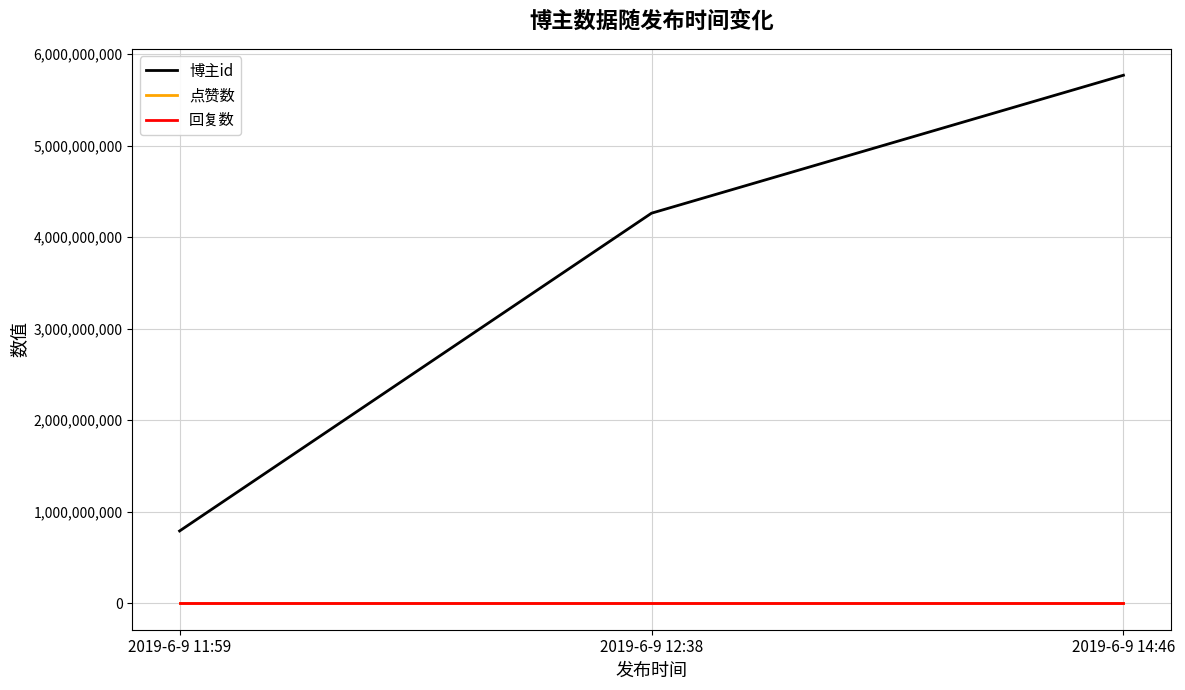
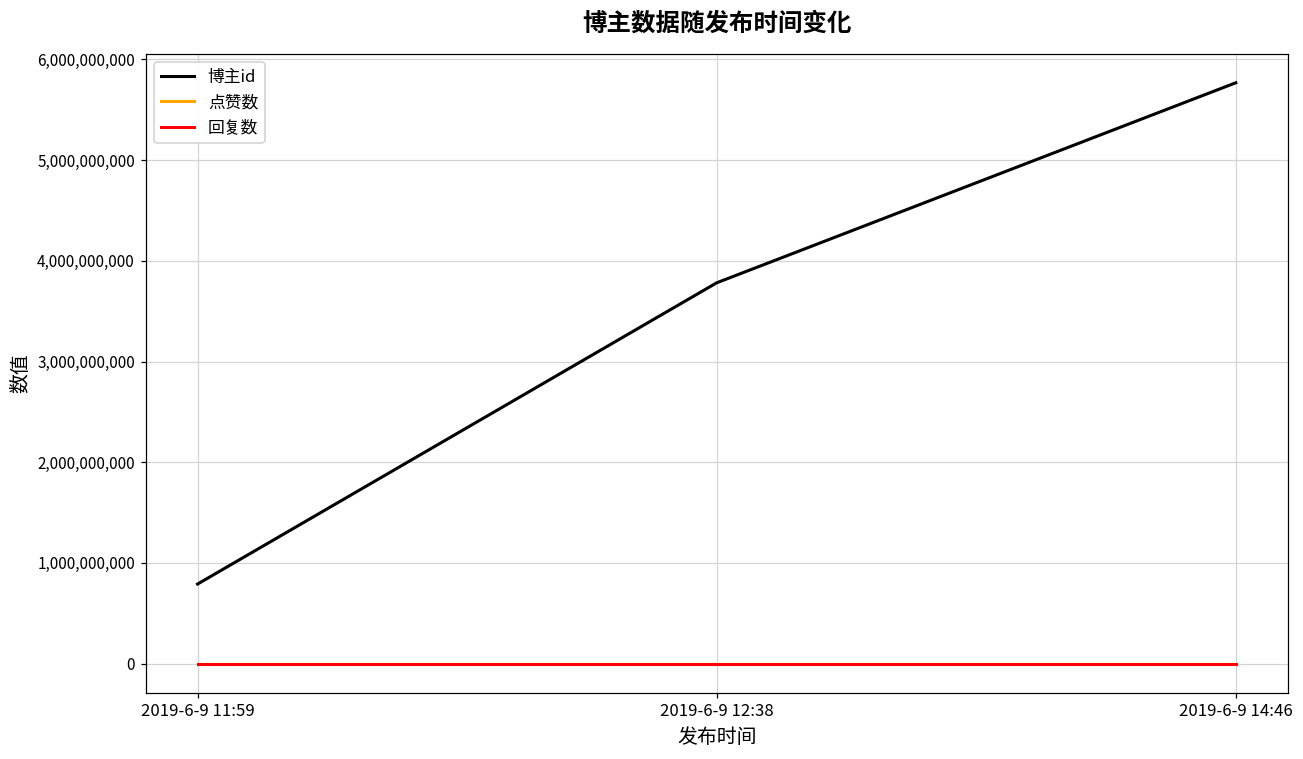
博主id, 2019-6-9 12:38: 4,300,000,000 -> 3,800,000,000
